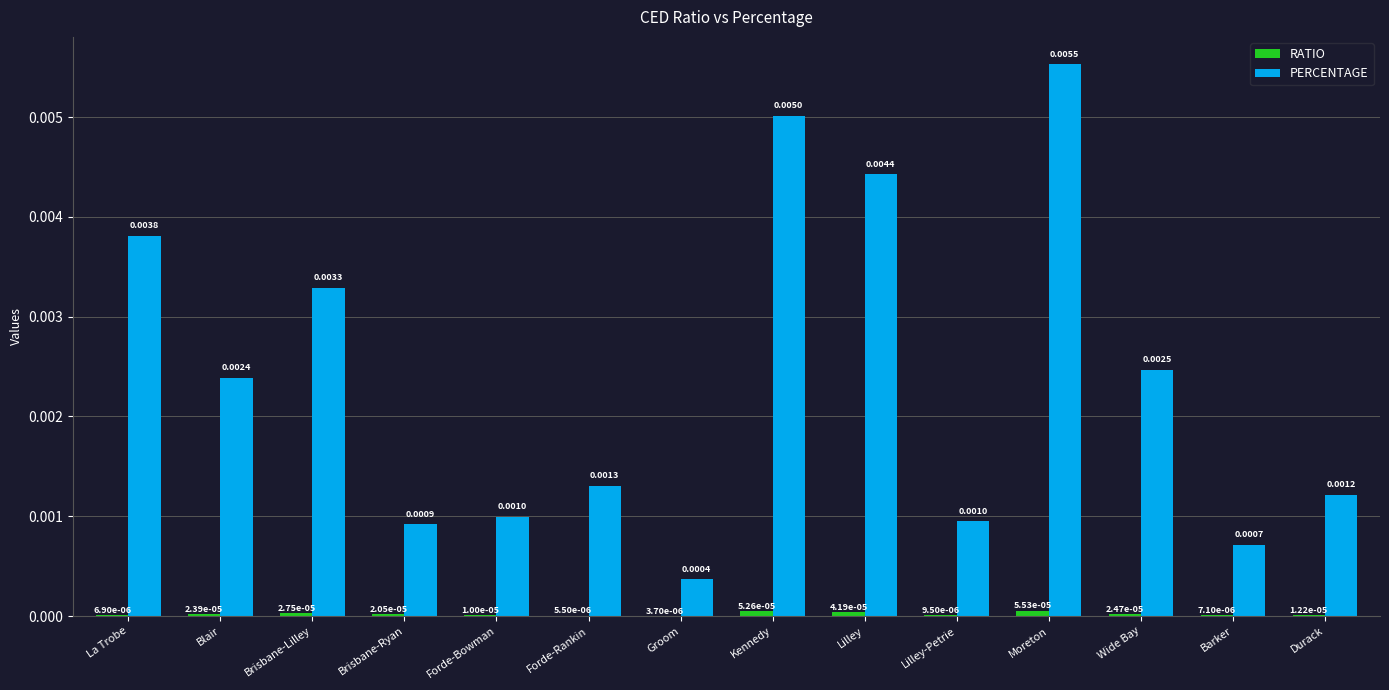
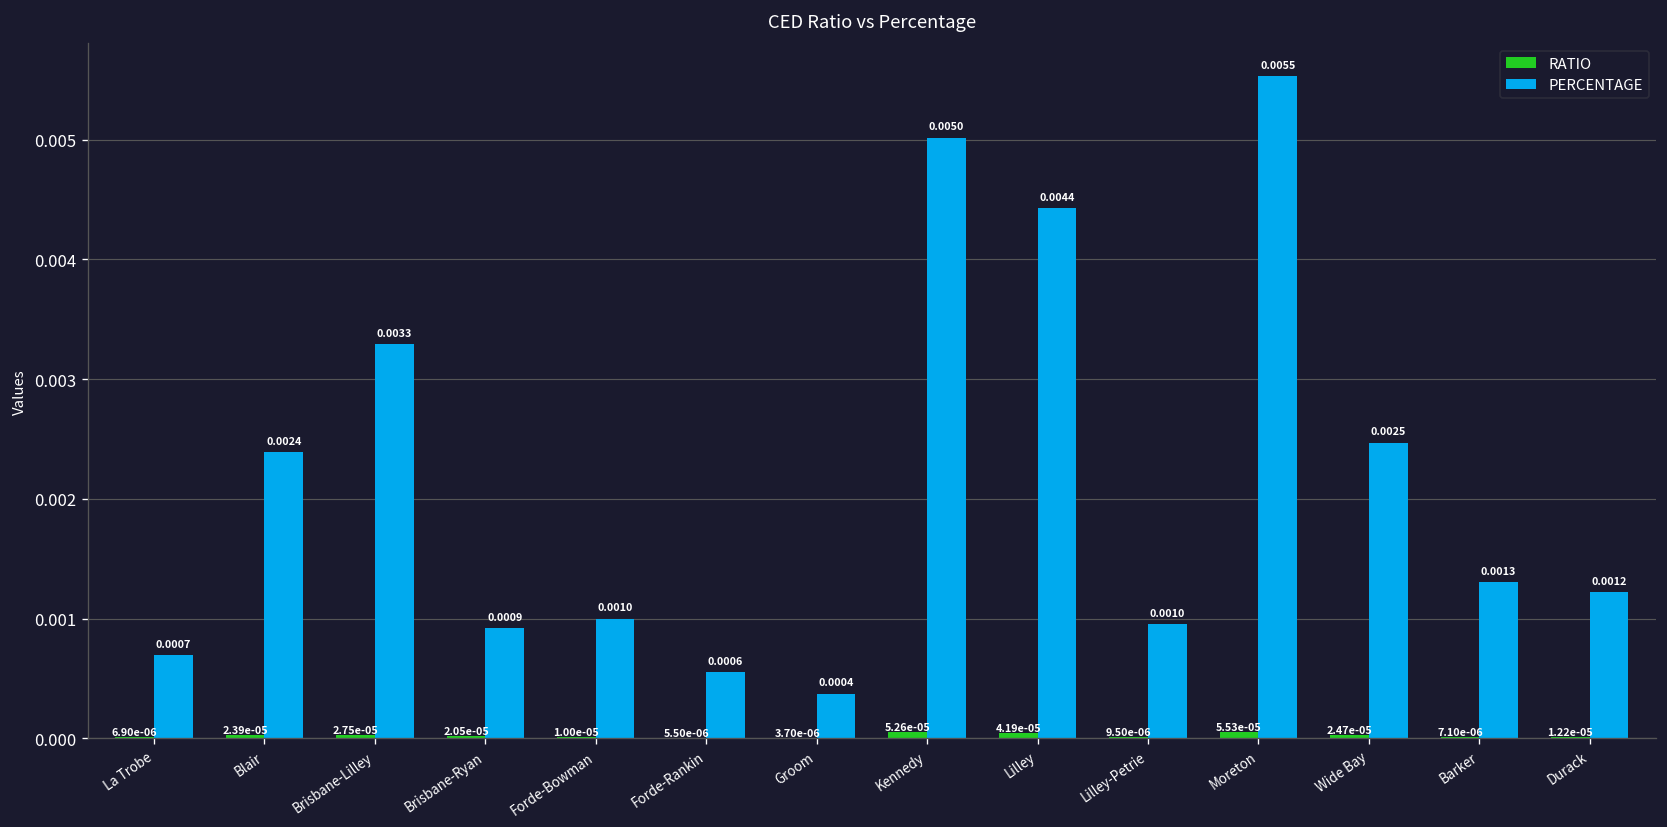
PERCENTAGE, La Trobe: 0.0038 -> 0.0007
PERCENTAGE, Forde-Rankin: 0.0013 -> 0.0006
PERCENTAGE, Barker: 0.0007 -> 0.0013
